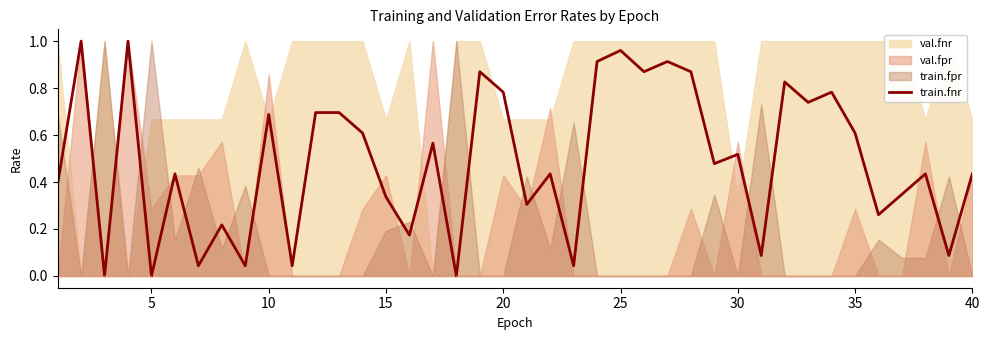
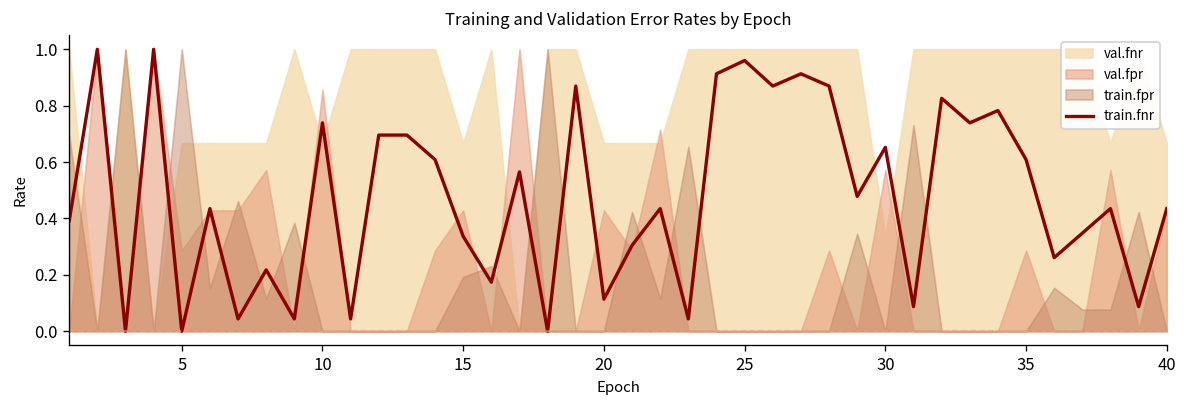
train.fnr, 10: 0.69 -> 0.74
train.fnr, 20: 0.78 -> 0.11
train.fnr, 30: 0.52 -> 0.65
